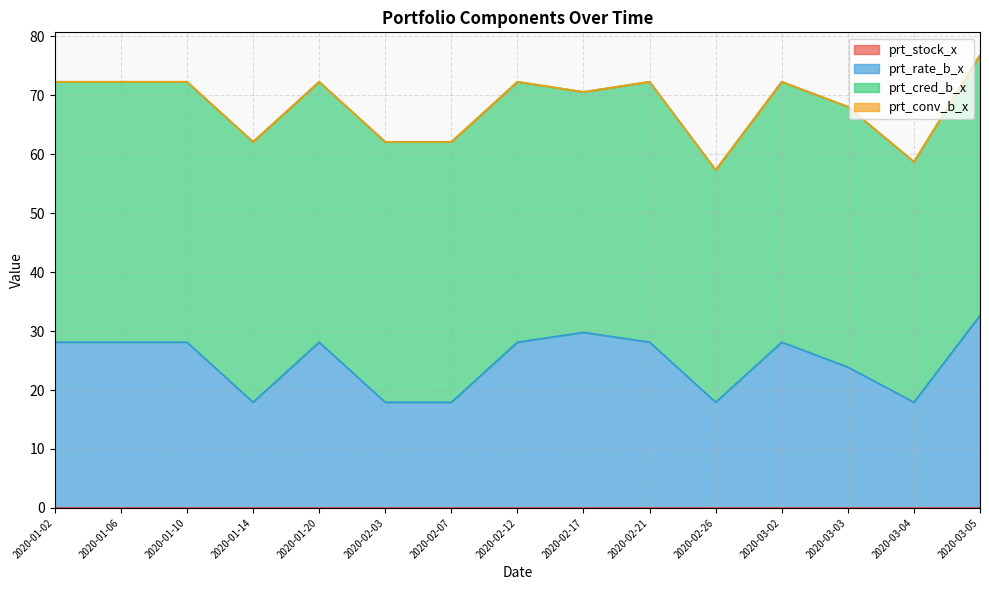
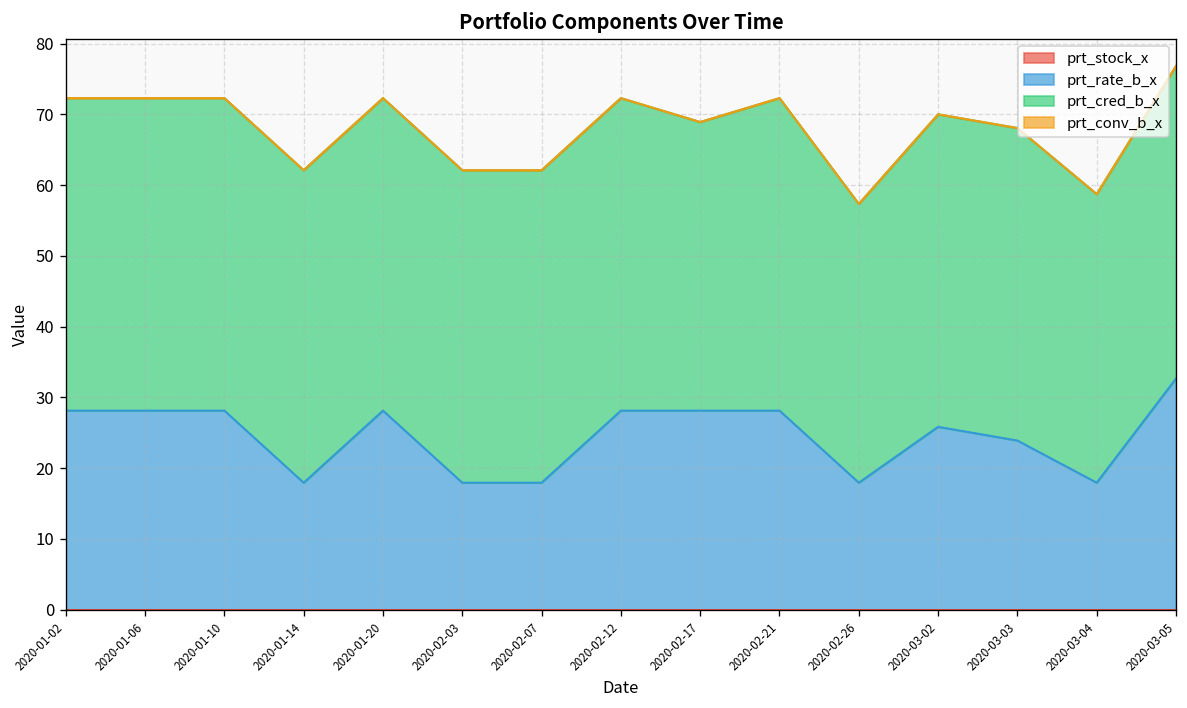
prt_rate_b_x, 2020-02-17: 30 -> 28
prt_rate_b_x, 2020-03-02: 28 -> 26
